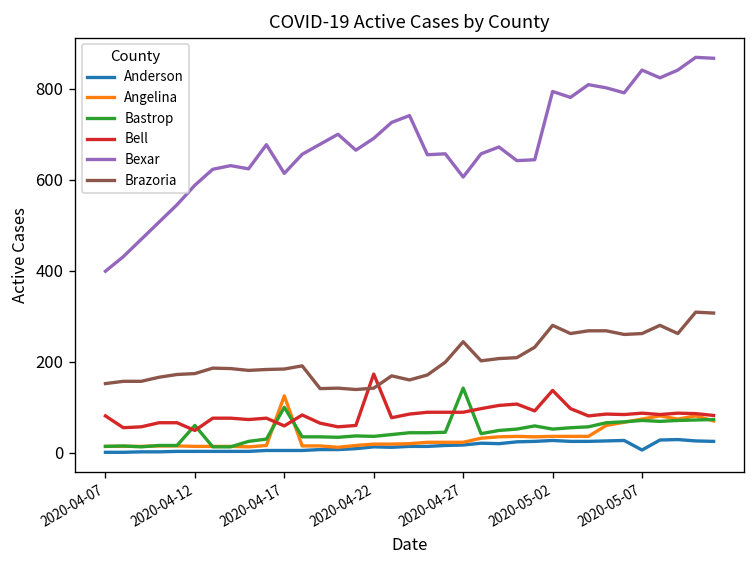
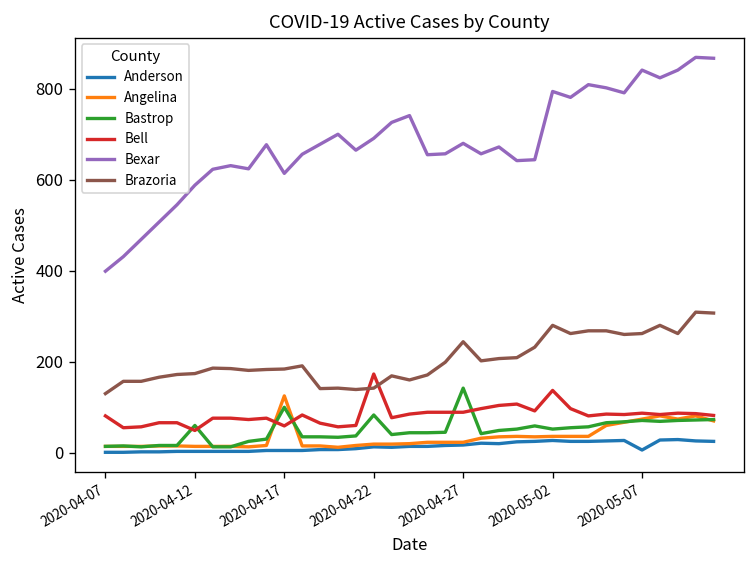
Brazoria, 2020-04-07: 150 -> 130
Bastrop, 2020-04-22: 40 -> 80
Bexar, 2020-04-27: 610 -> 680
